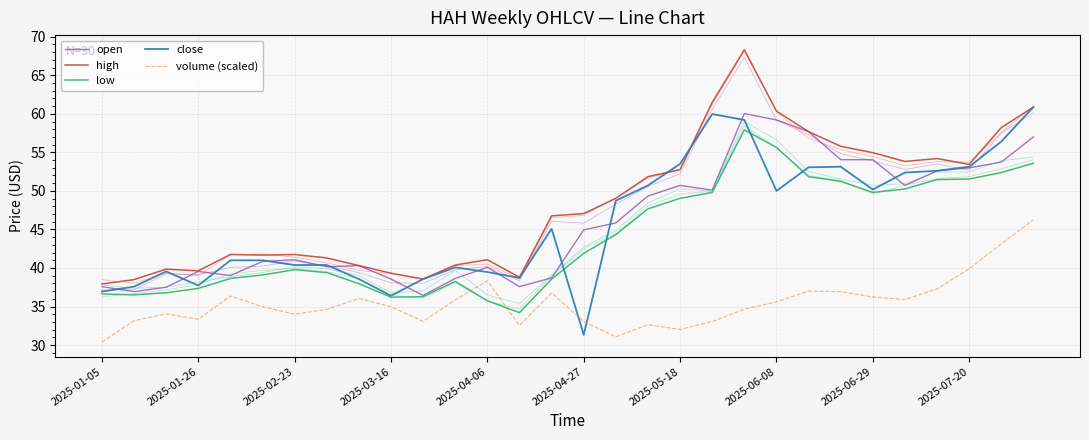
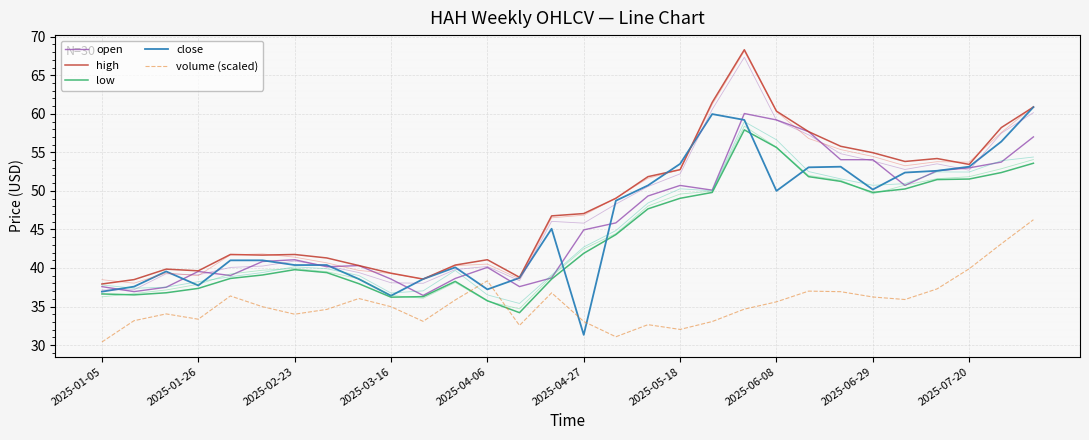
close, 2025-04-06: 39 -> 37
